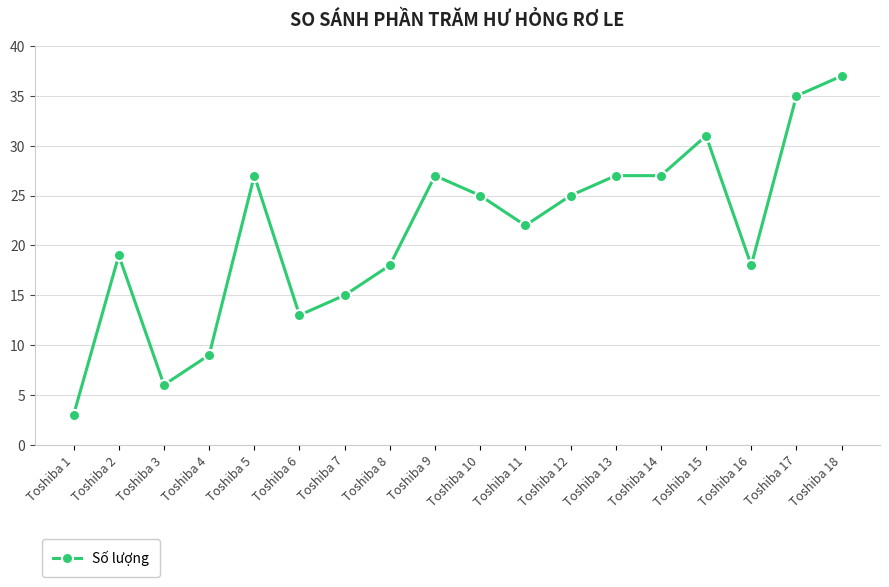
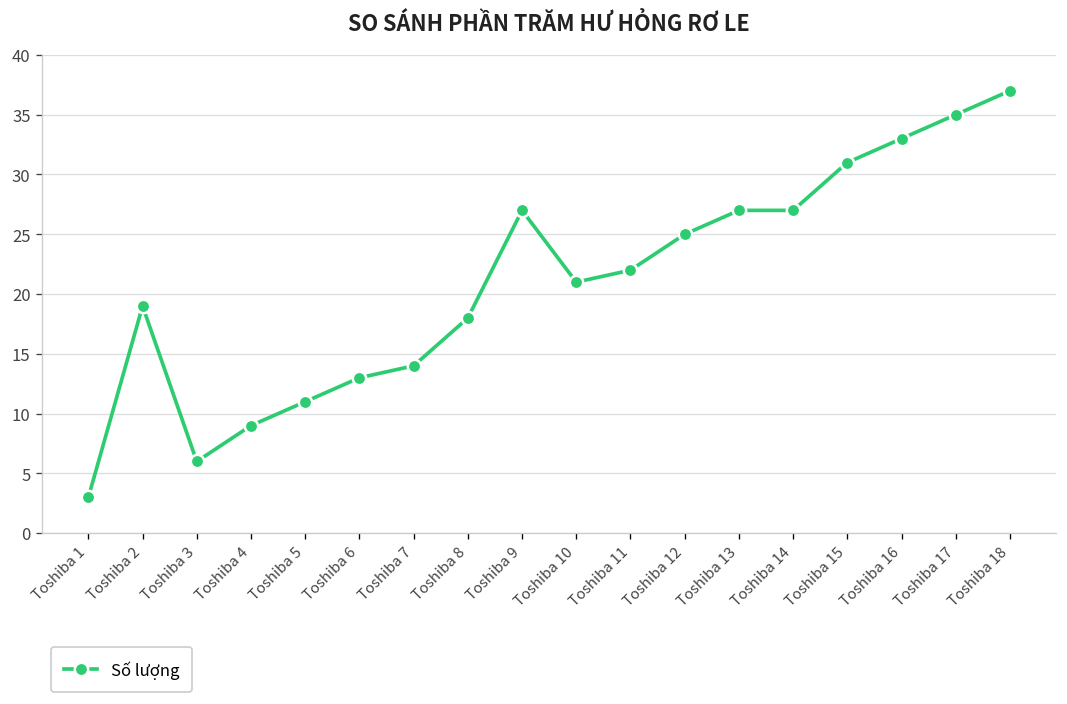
Toshiba 5: 27 -> 11
Toshiba 7: 15 -> 14
Toshiba 10: 25 -> 21
Toshiba 16: 18 -> 33
